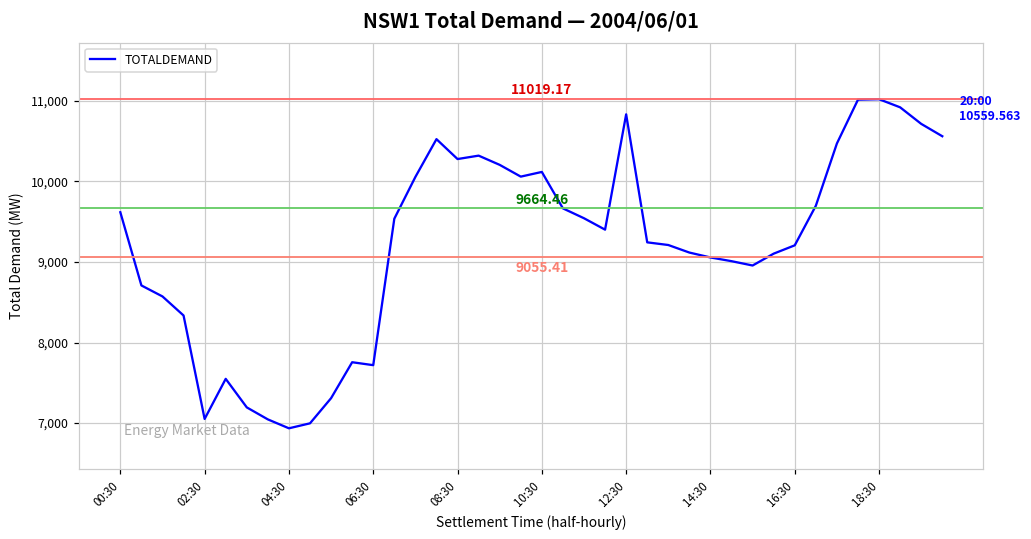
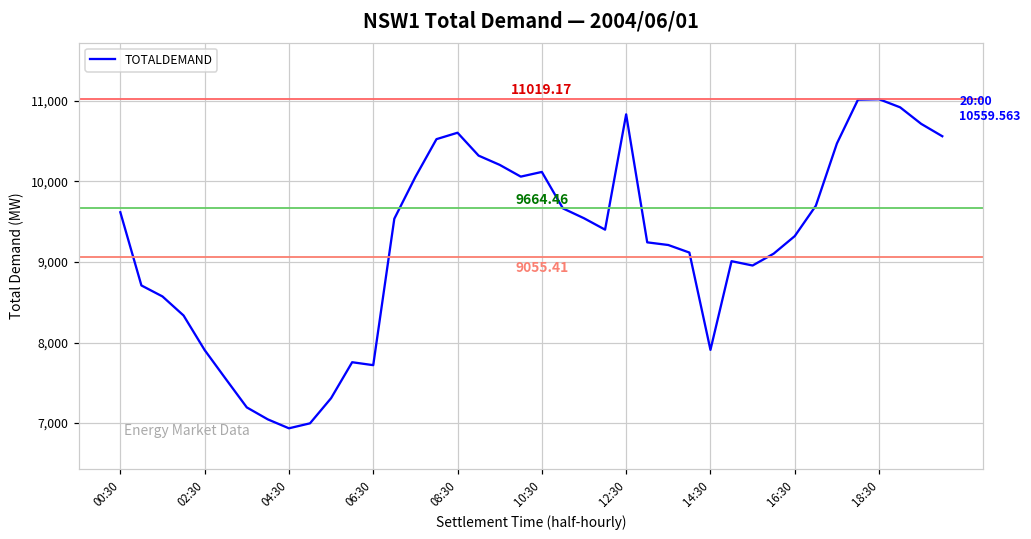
02:30: 7,100 -> 7,900
08:30: 10,300 -> 10,600
14:30: 9,100 -> 7,900
16:30: 9,200 -> 9,300
